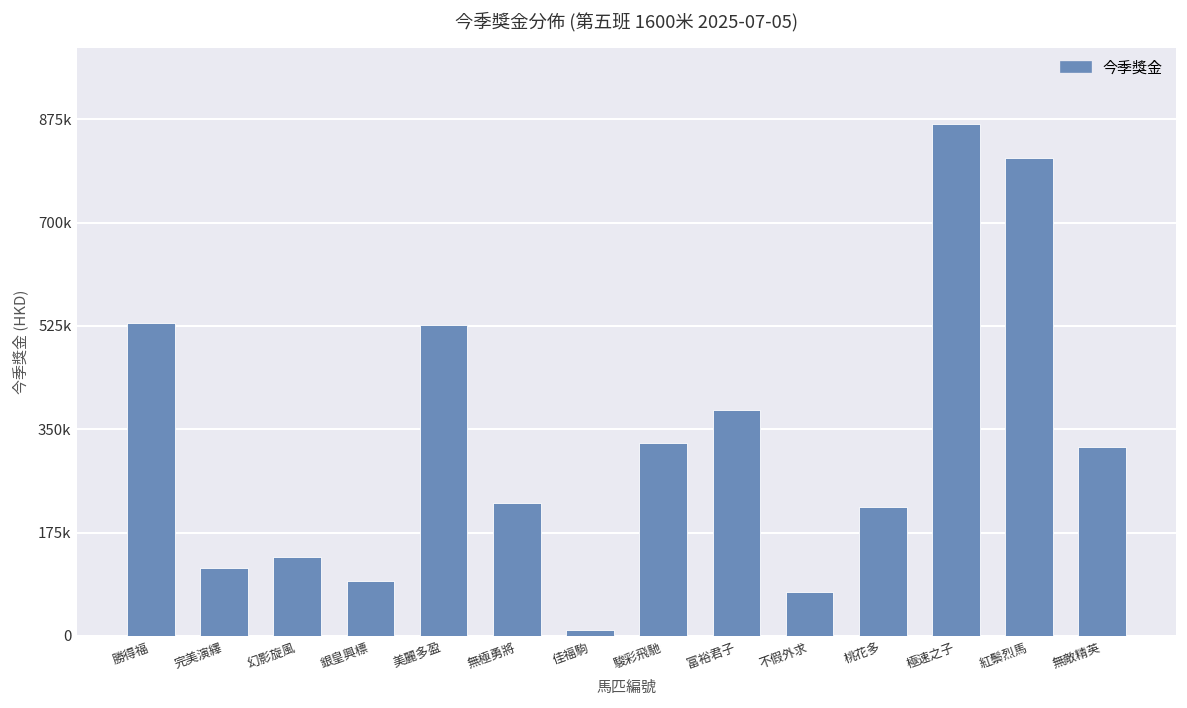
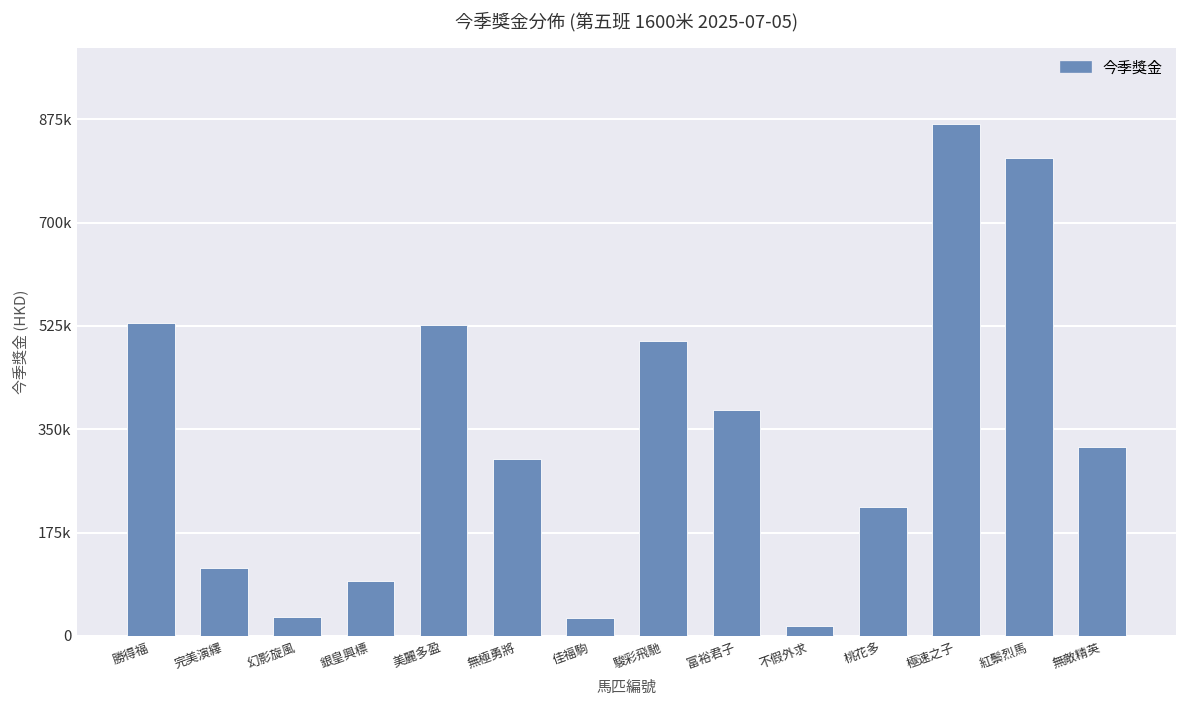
幻影旋風: 130000 -> 30000
無極勇將: 230000 -> 300000
佳福駒: 10000 -> 30000
駿彩飛馳: 330000 -> 500000
不假外求: 70000 -> 20000
